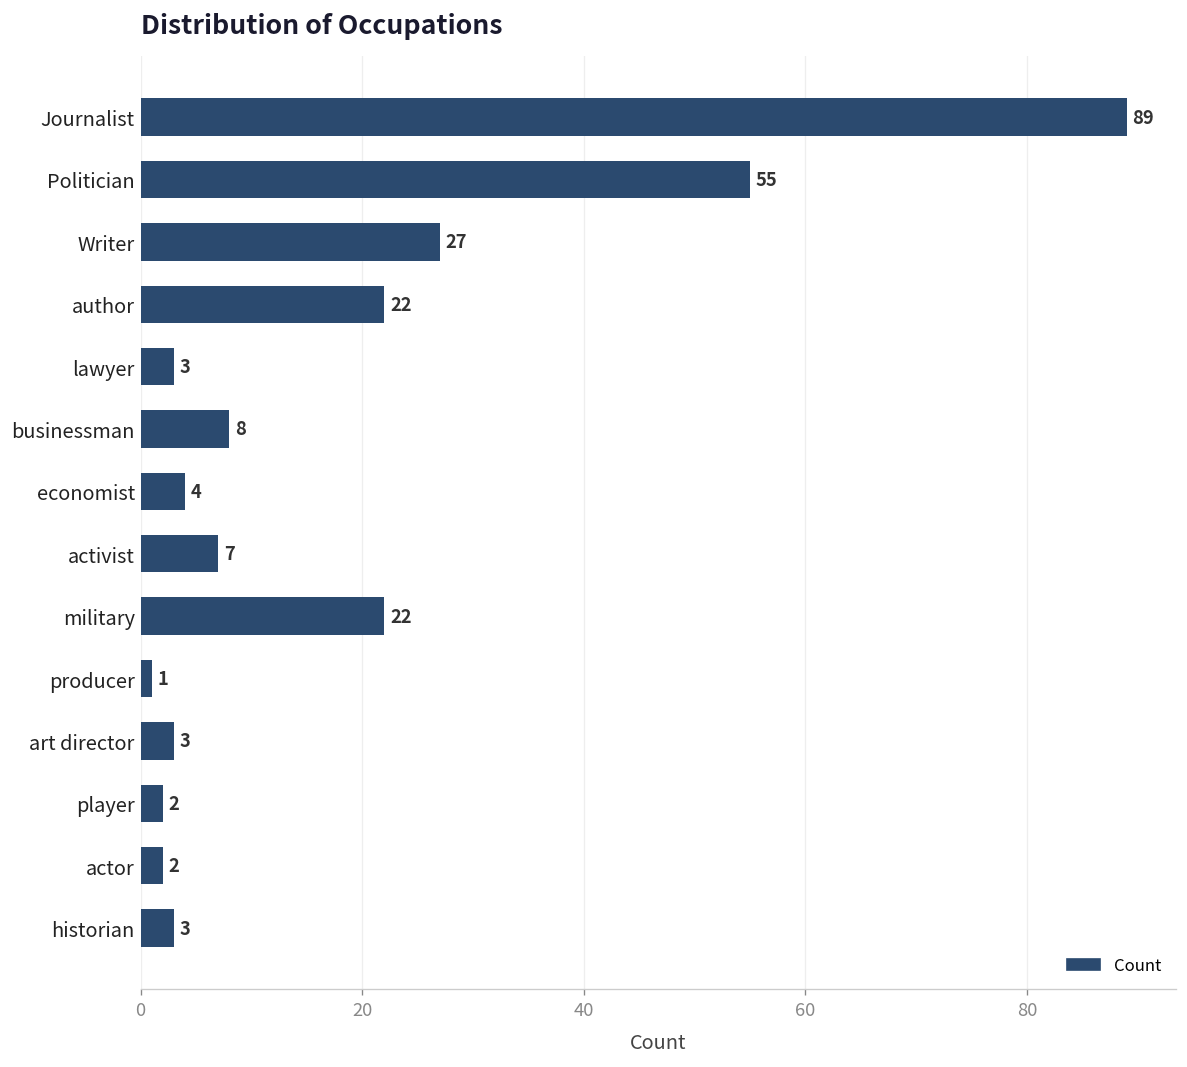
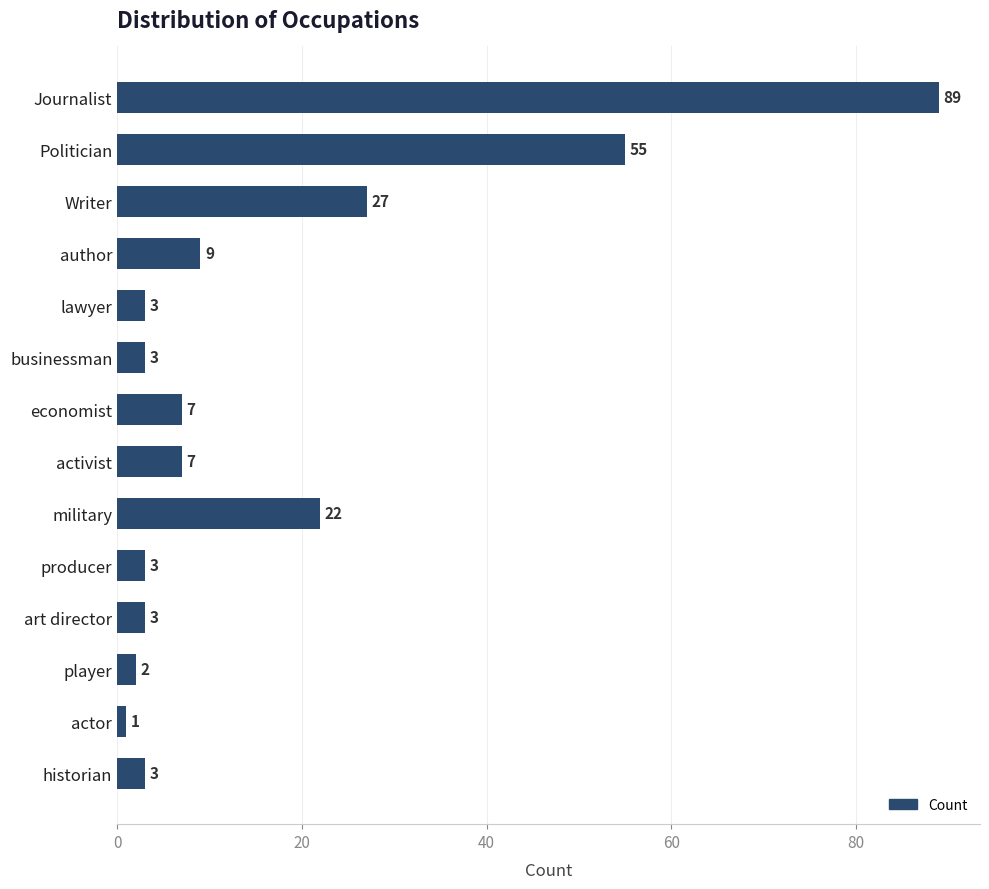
author: 22 -> 9
businessman: 8 -> 3
economist: 4 -> 7
producer: 1 -> 3
actor: 2 -> 1
